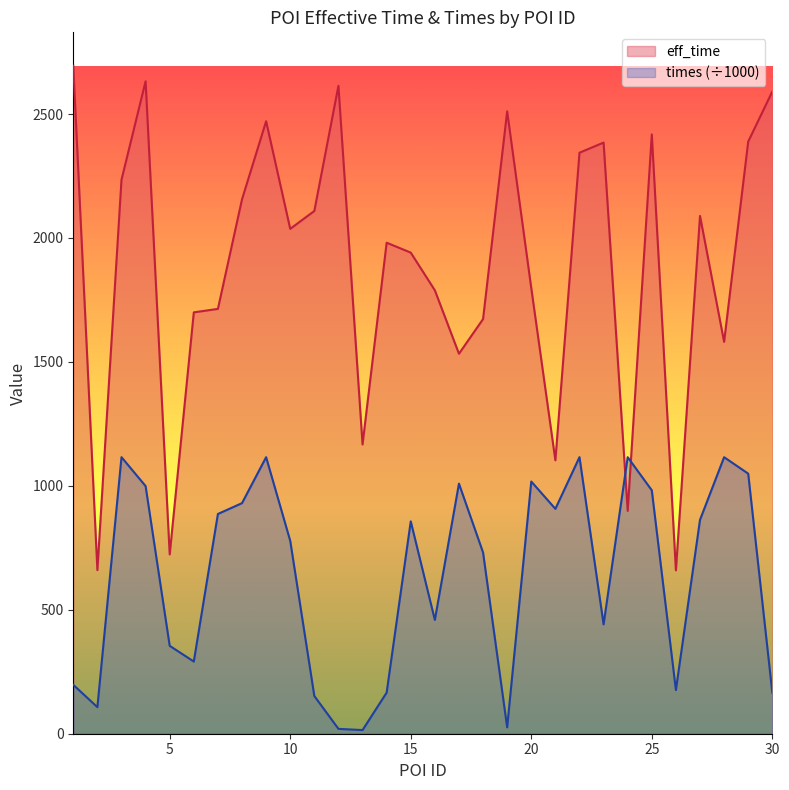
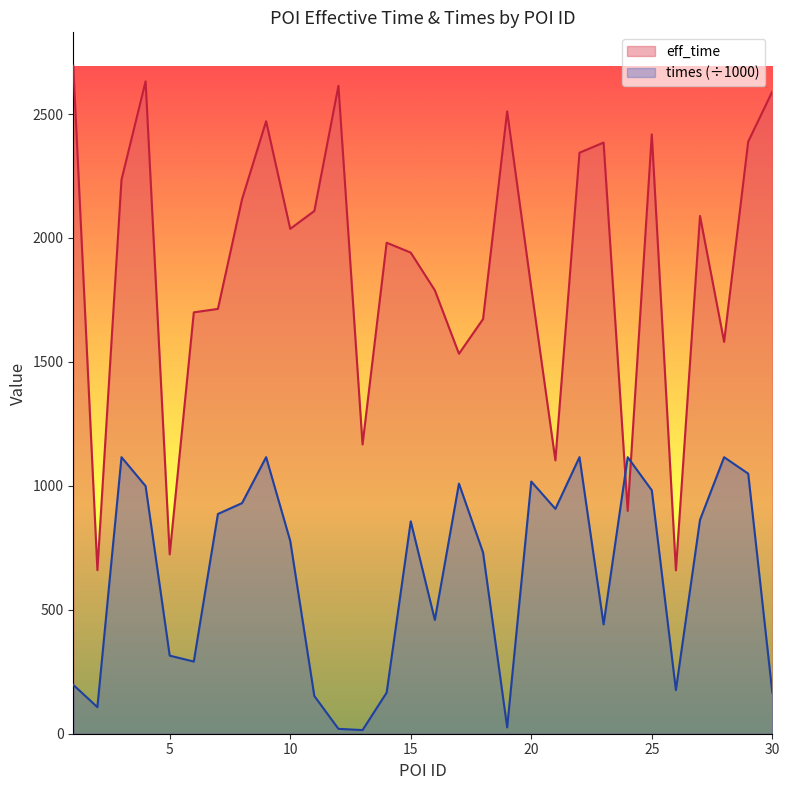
times (÷1000), 5: 350 -> 310
